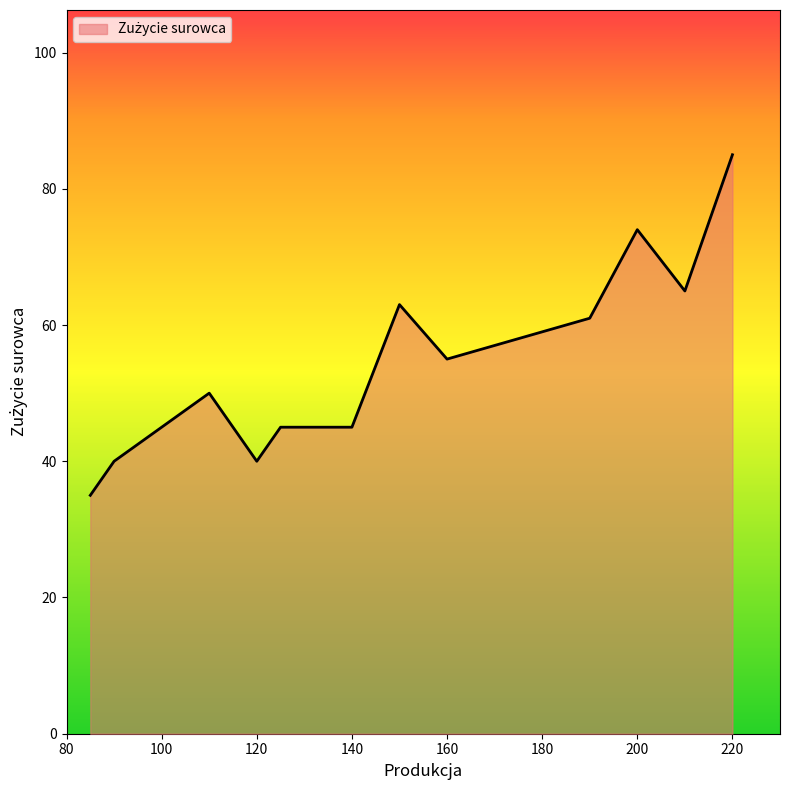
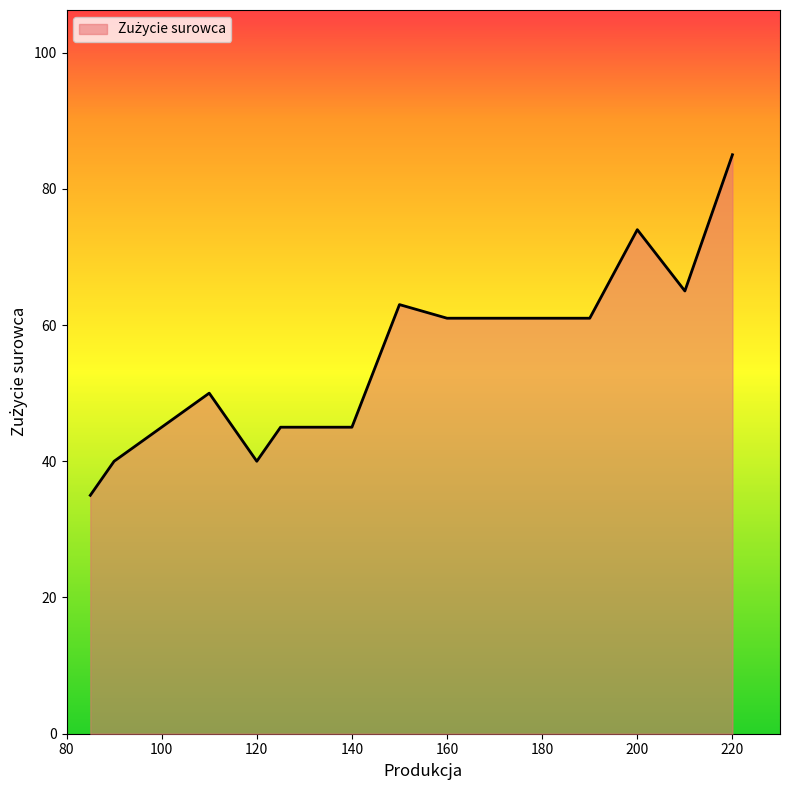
160: 55 -> 61
